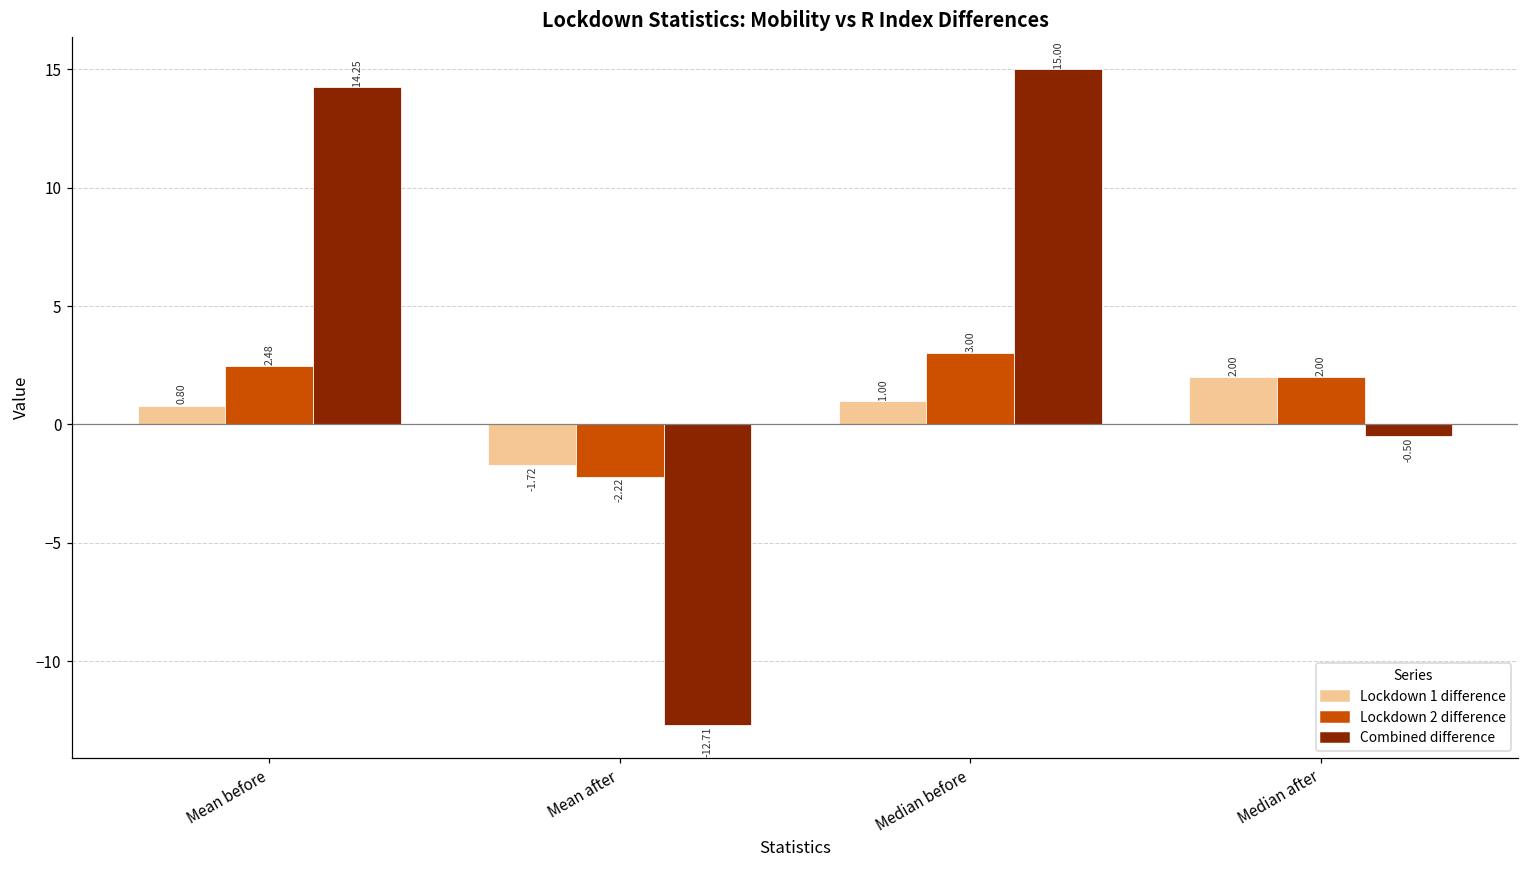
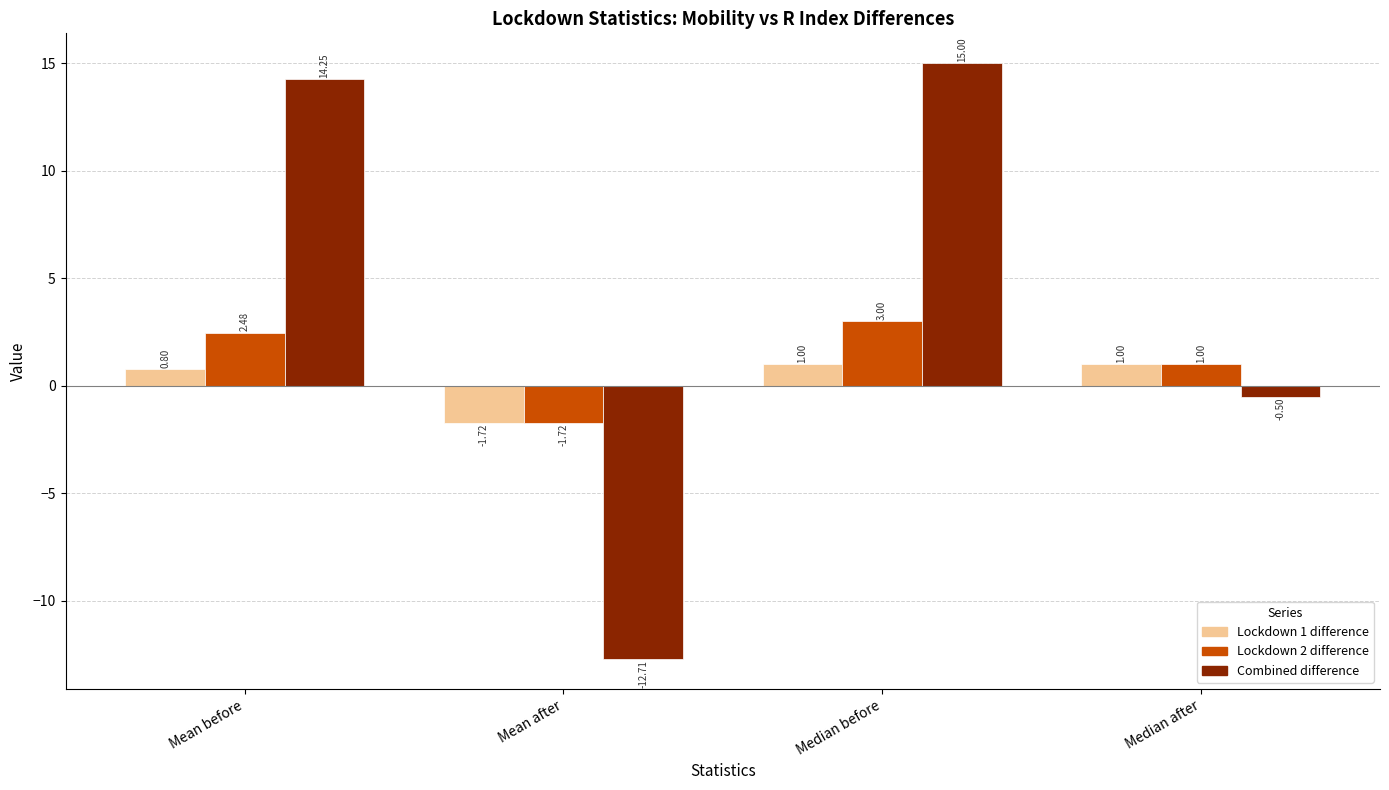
Lockdown 2 difference, Mean after: -2.22 -> -1.72
Lockdown 1 difference, Median after: 2.00 -> 1.00
Lockdown 2 difference, Median after: 2.00 -> 1.00
